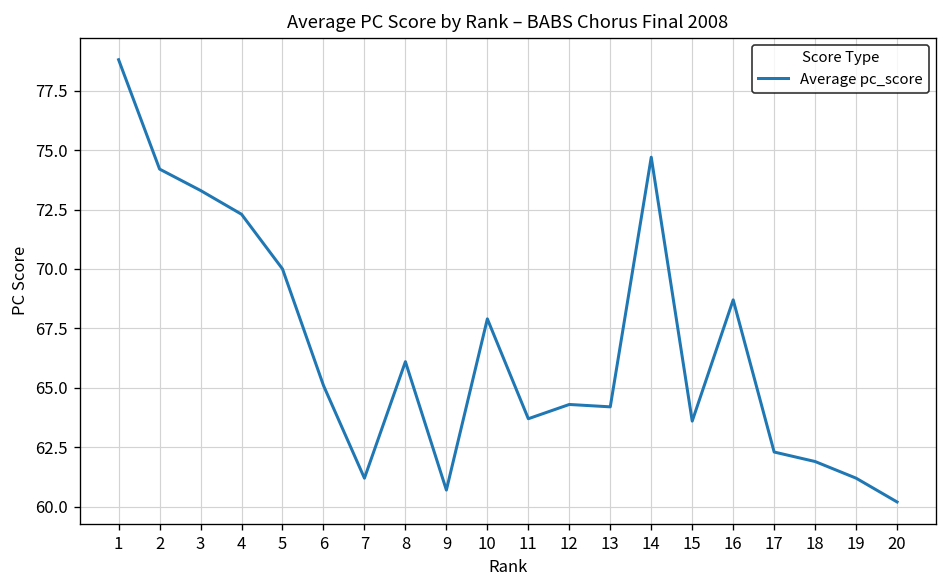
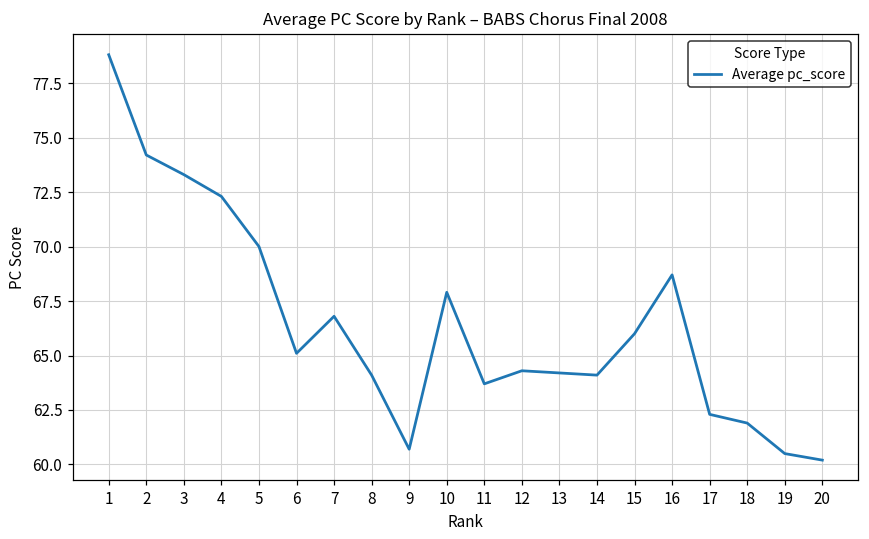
7: 61.2 -> 66.8
8: 66.1 -> 64.1
14: 74.7 -> 64.1
15: 63.6 -> 66.0
19: 61.2 -> 60.5
